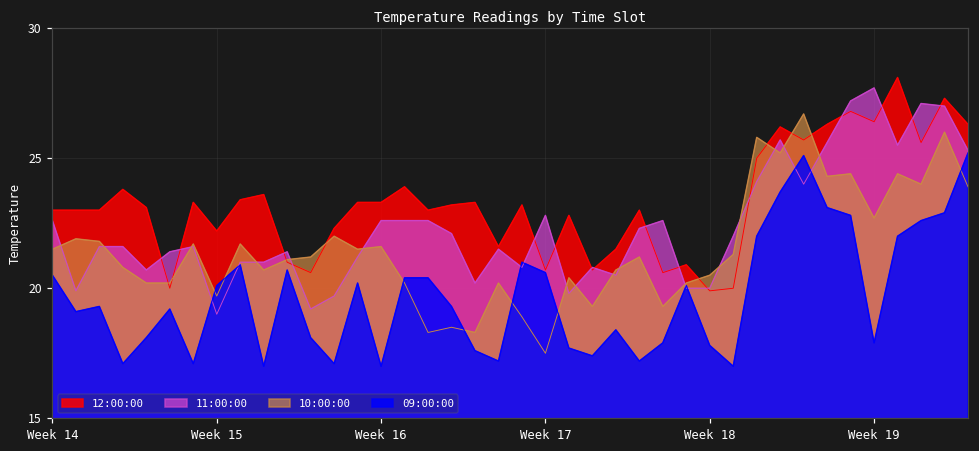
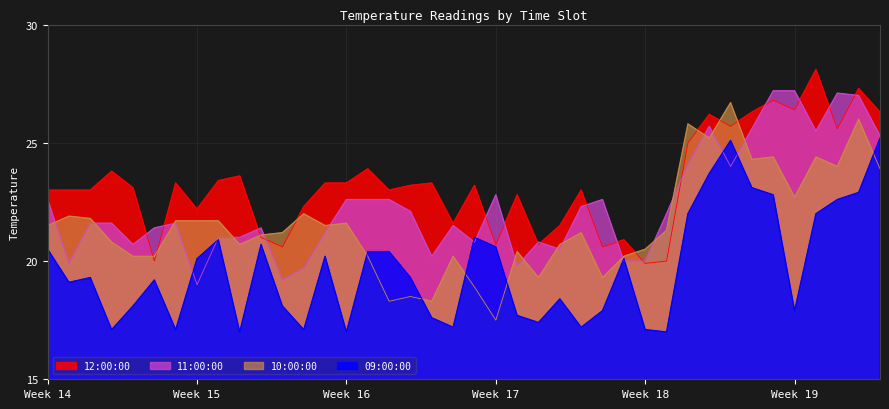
10:00:00, Week 15: 19.7 -> 21.7
09:00:00, Week 18: 17.8 -> 17.1
11:00:00, Week 19: 27.7 -> 27.2
